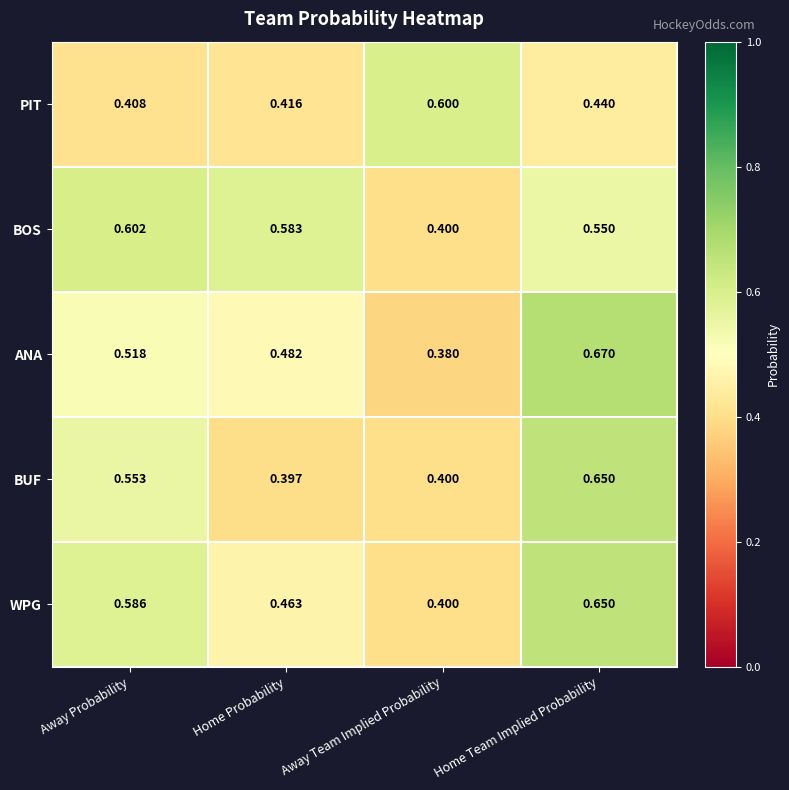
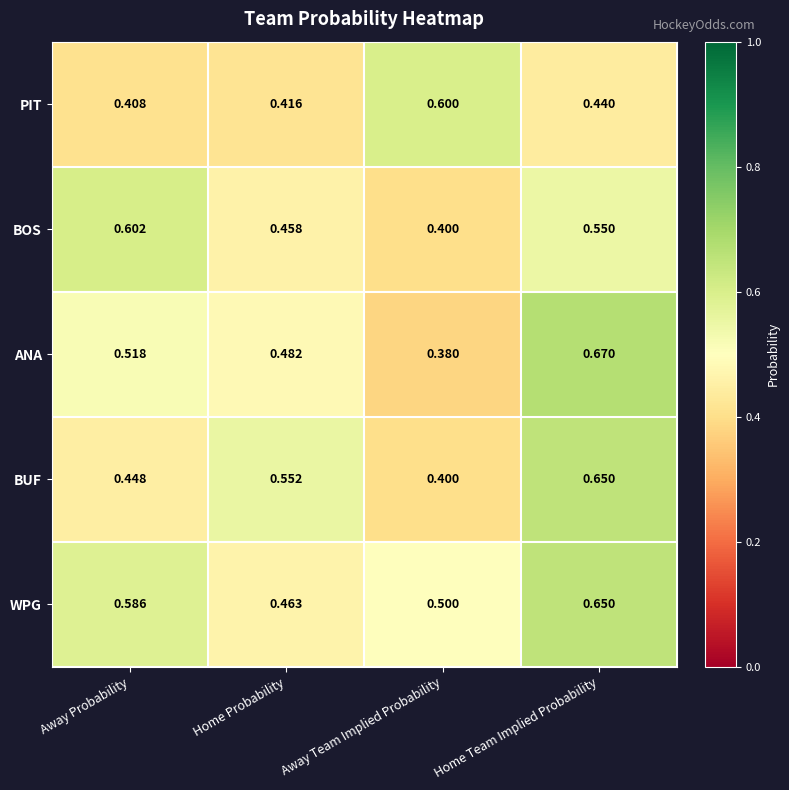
BOS, Home Probability: 0.583 -> 0.458
BUF, Away Probability: 0.553 -> 0.448
BUF, Home Probability: 0.397 -> 0.552
WPG, Away Team Implied Probability: 0.400 -> 0.500
